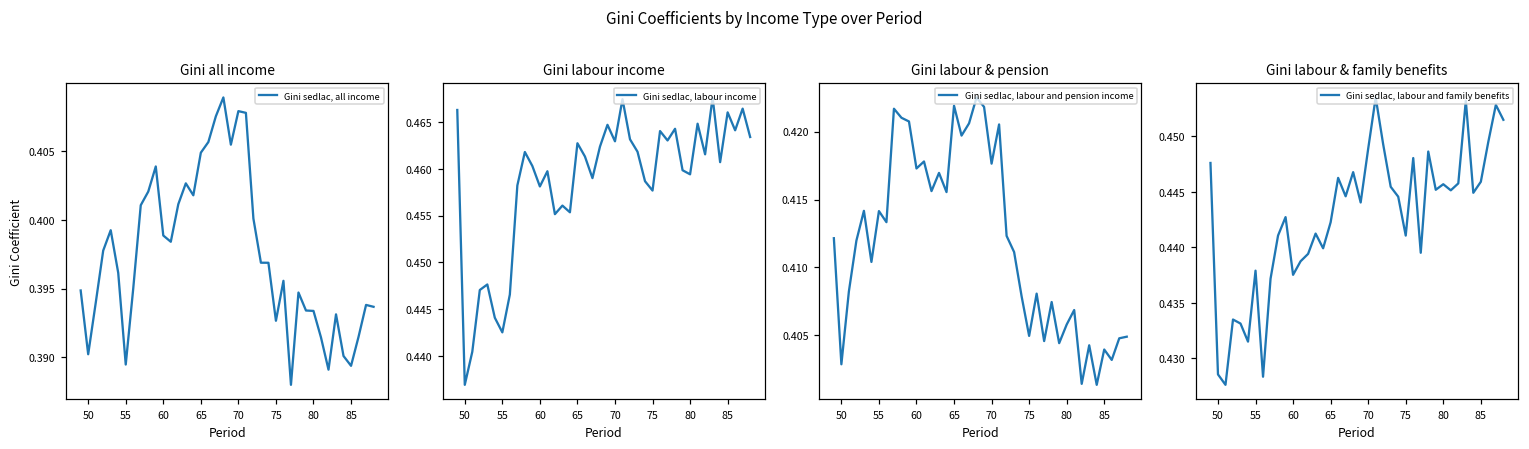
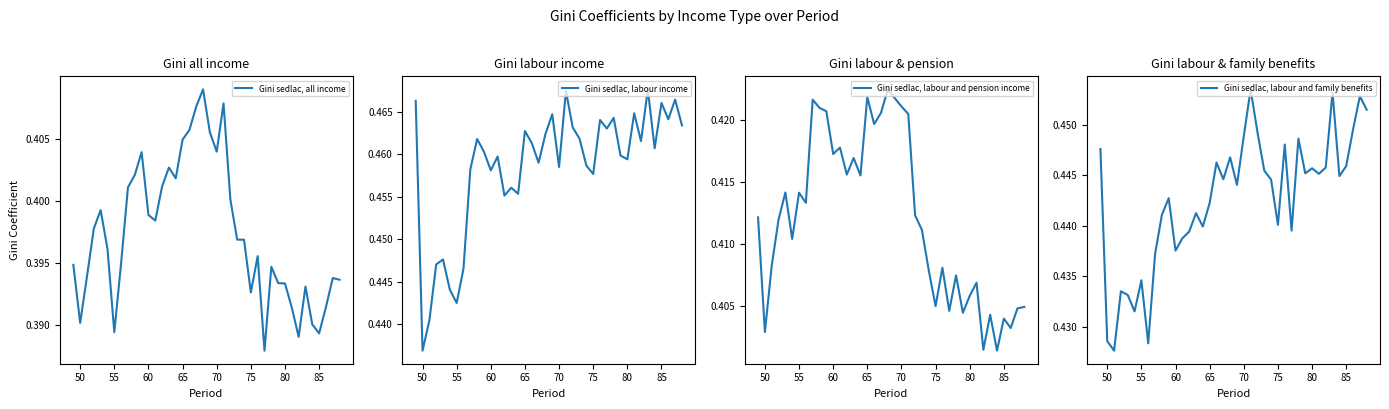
Gini all income, 70: 0.4079 -> 0.4039
Gini labour income, 70: 0.463 -> 0.459
Gini labour & pension, 70: 0.4176 -> 0.4211
Gini labour & family benefits, 55: 0.4379 -> 0.4346
Gini labour & family benefits, 75: 0.4411 -> 0.4401
